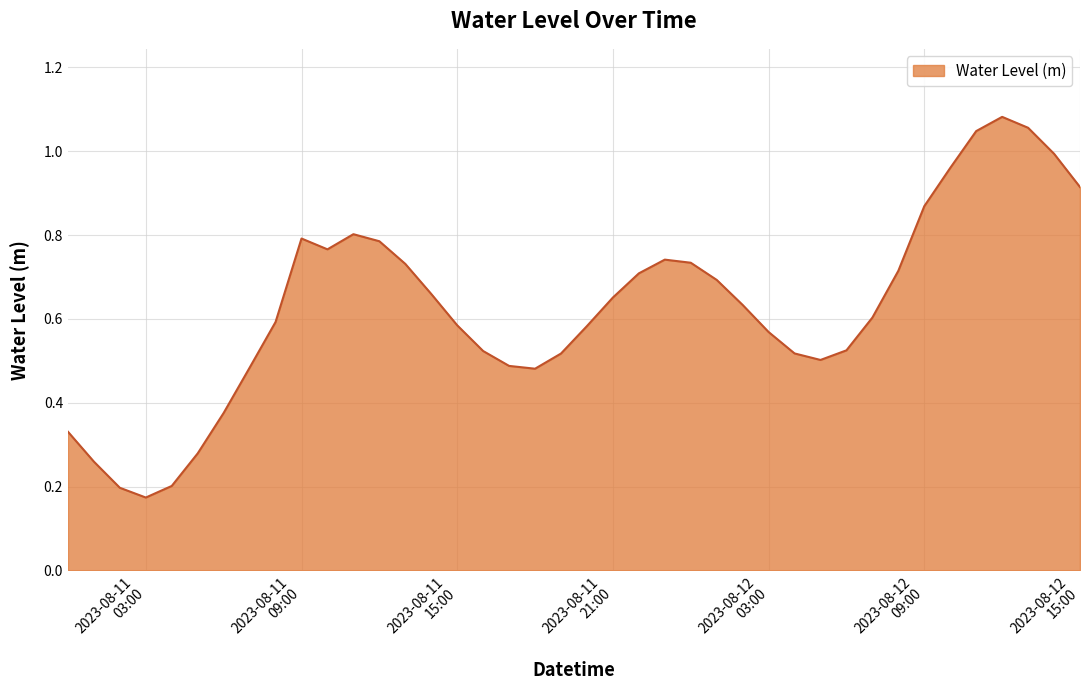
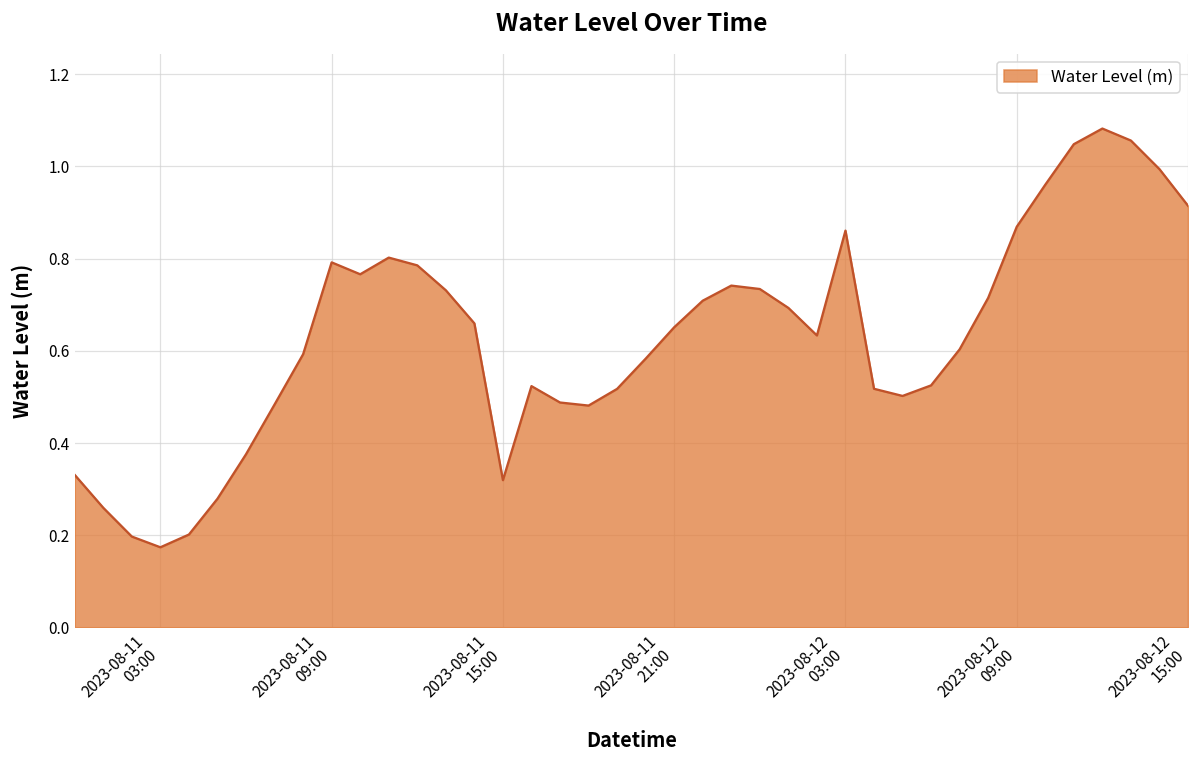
2023-08-11 15:00: 0.58 -> 0.32
2023-08-12 03:00: 0.57 -> 0.86
